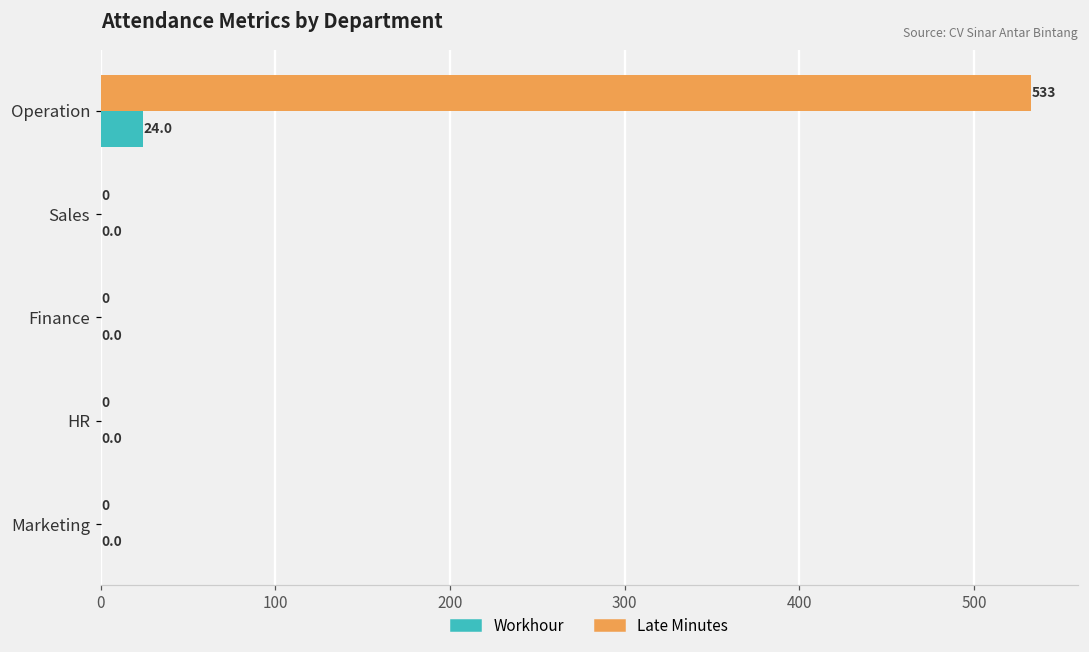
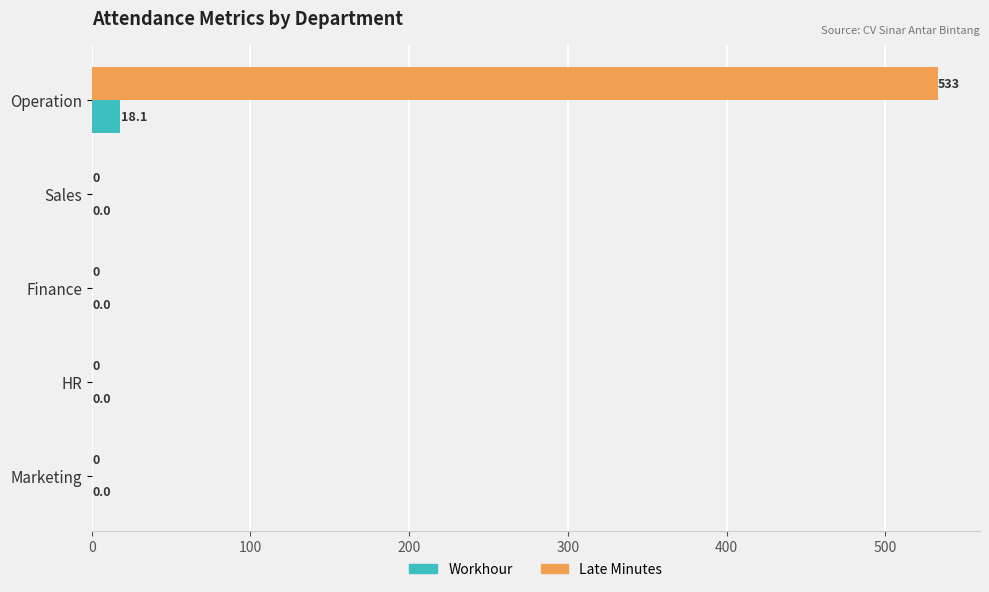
Workhour, Operation: 24.0 -> 18.1
